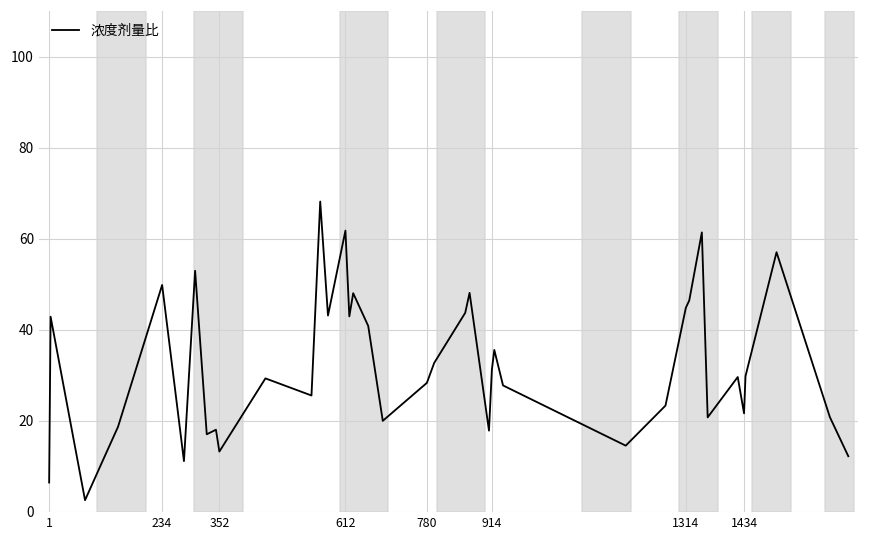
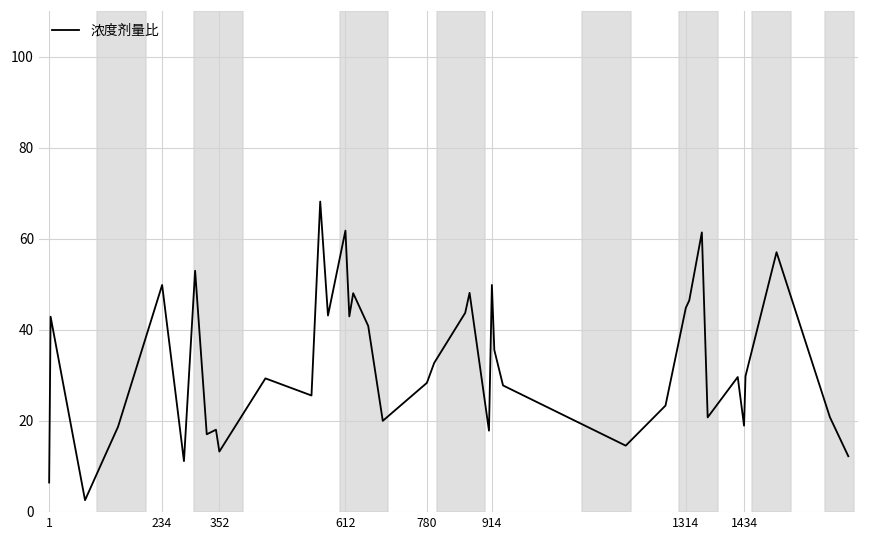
914: 31 -> 50
1434: 22 -> 19
